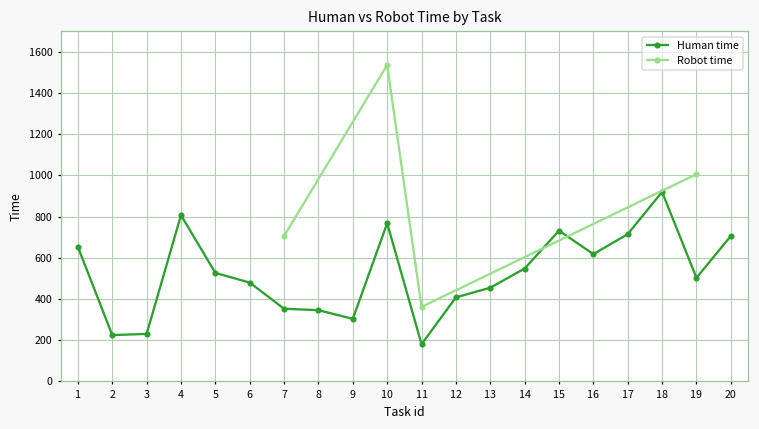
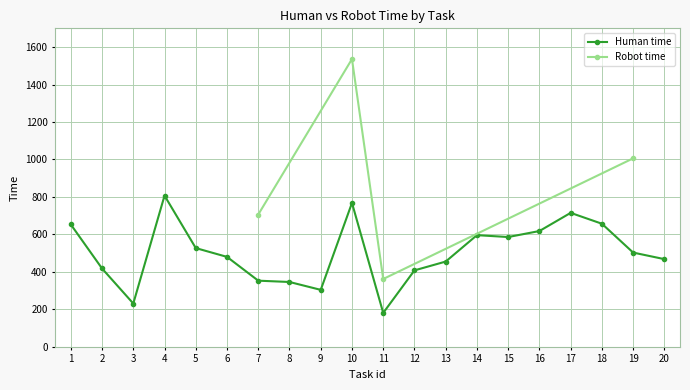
Human time, 2: 230 -> 420
Human time, 14: 550 -> 600
Human time, 15: 730 -> 590
Human time, 18: 920 -> 660
Human time, 20: 710 -> 470
